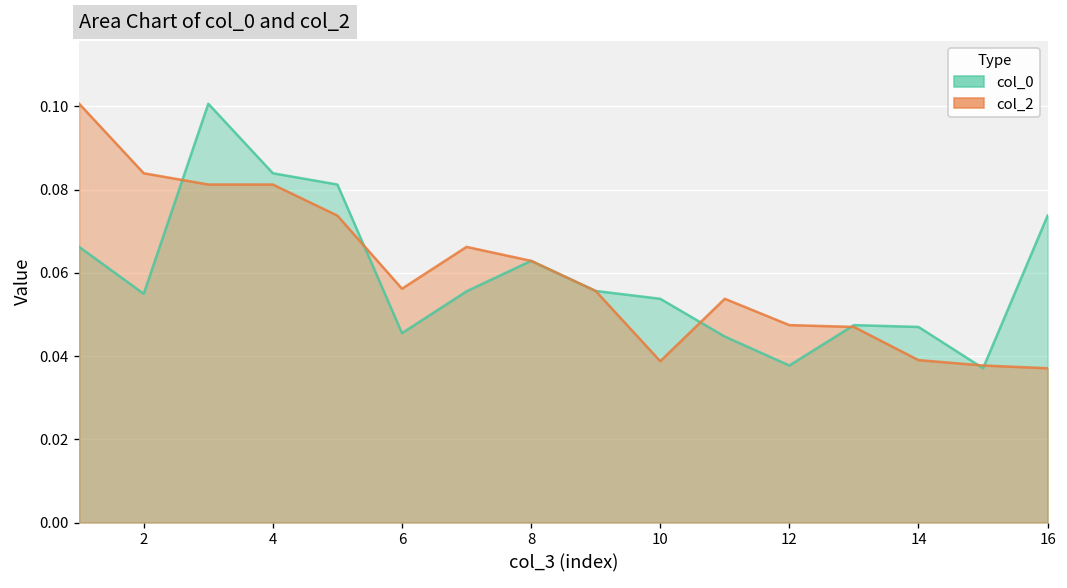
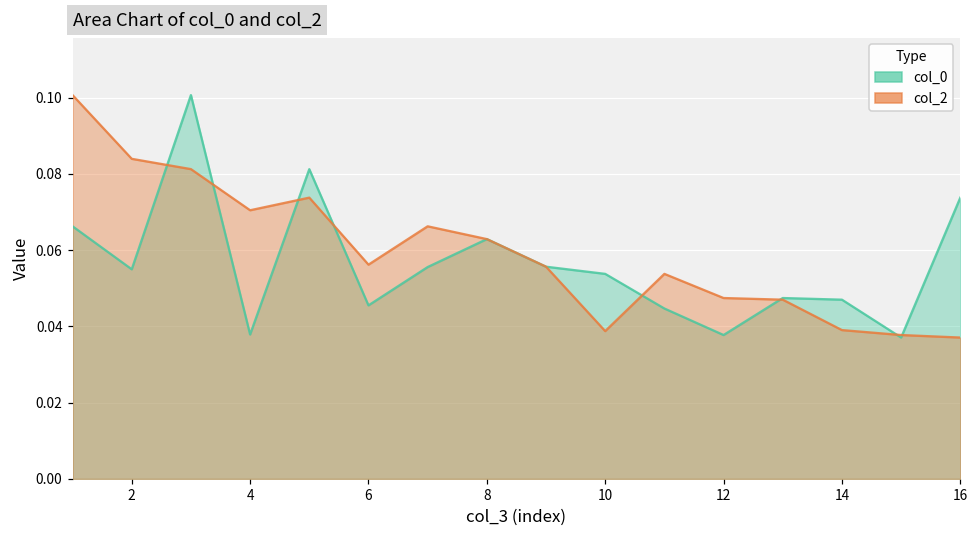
col_0, 4: 0.084 -> 0.038
col_2, 4: 0.081 -> 0.070
